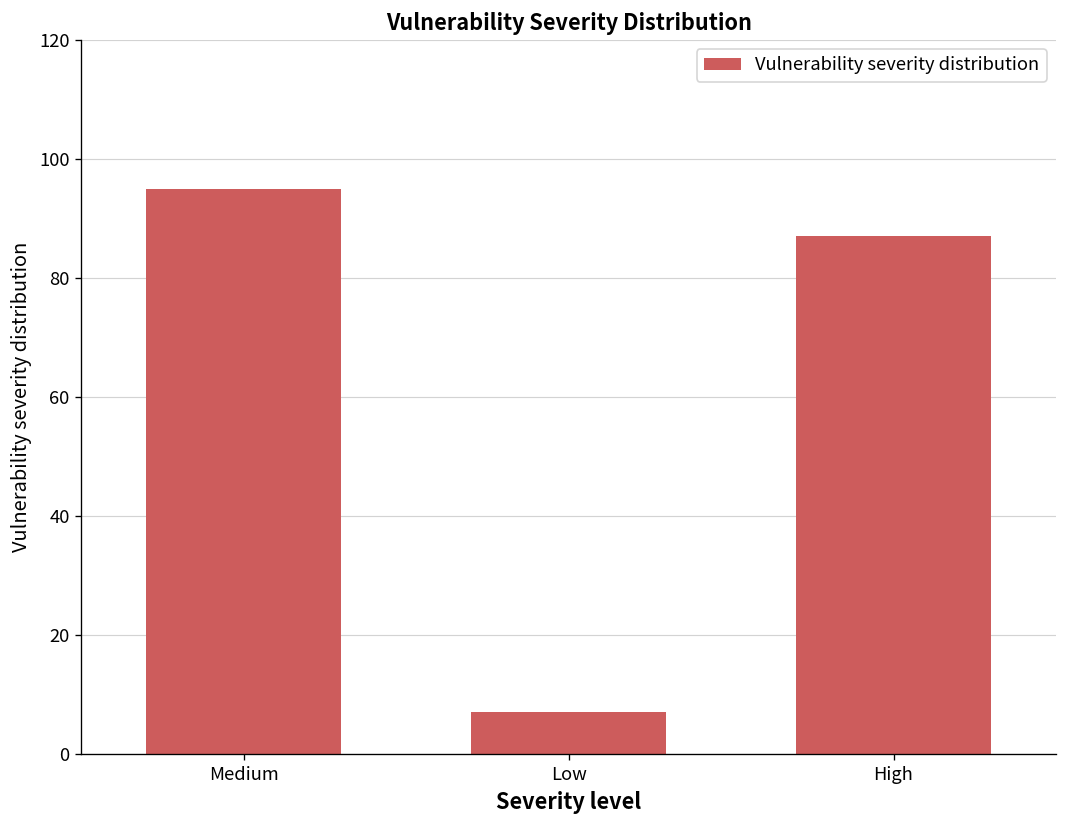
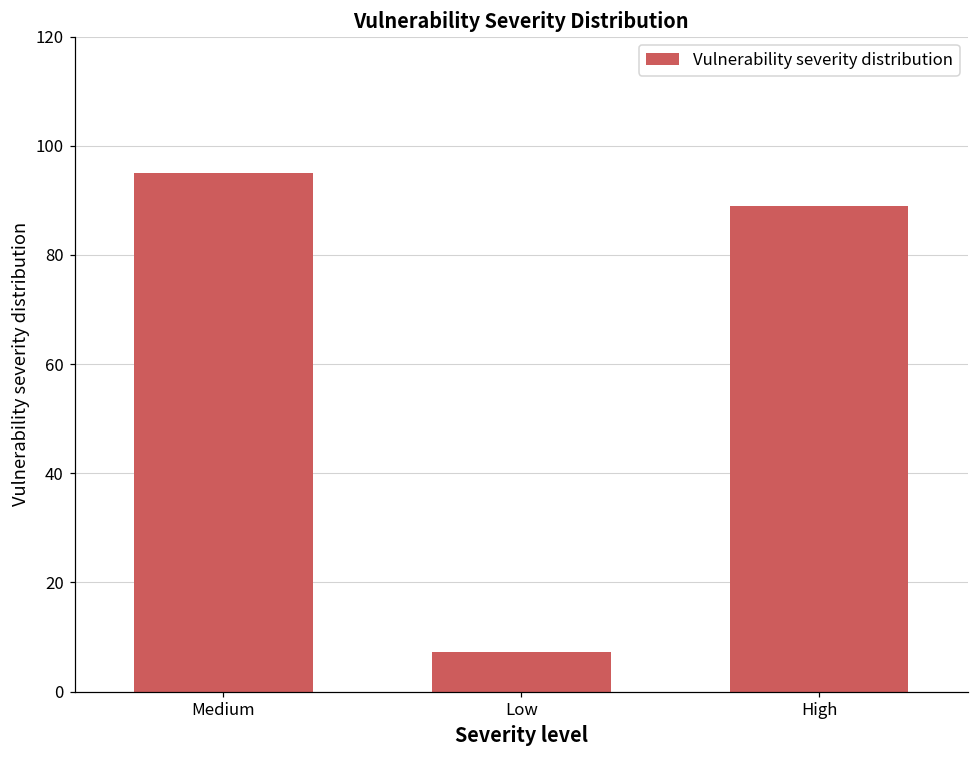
High: 87 -> 89
